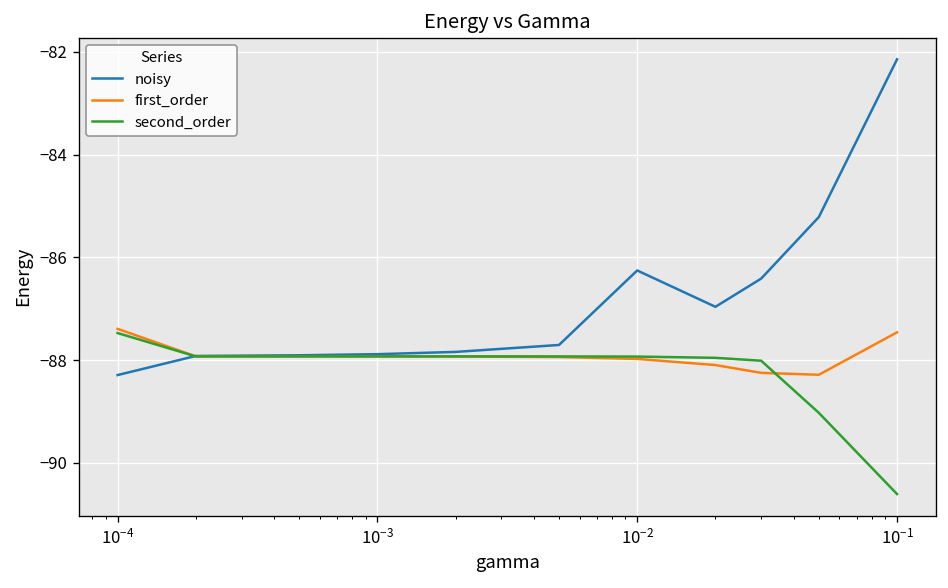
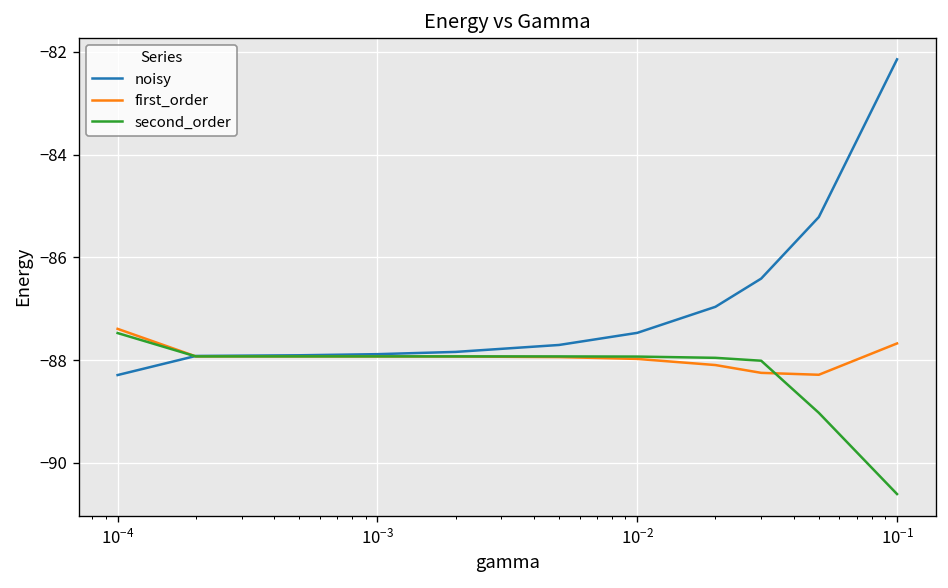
noisy, 10^-2: -86.3 -> -87.5
first_order, 10^-1: -87.5 -> -87.7
